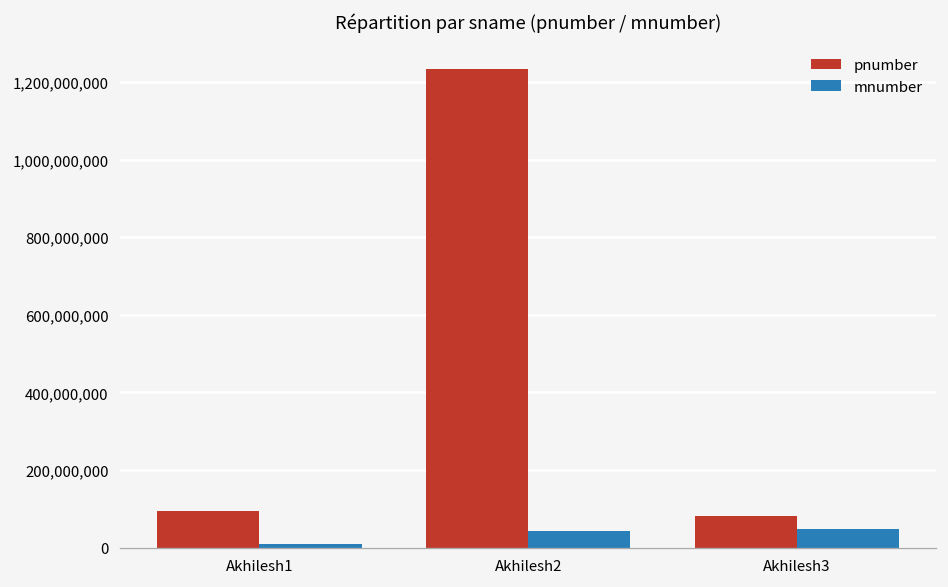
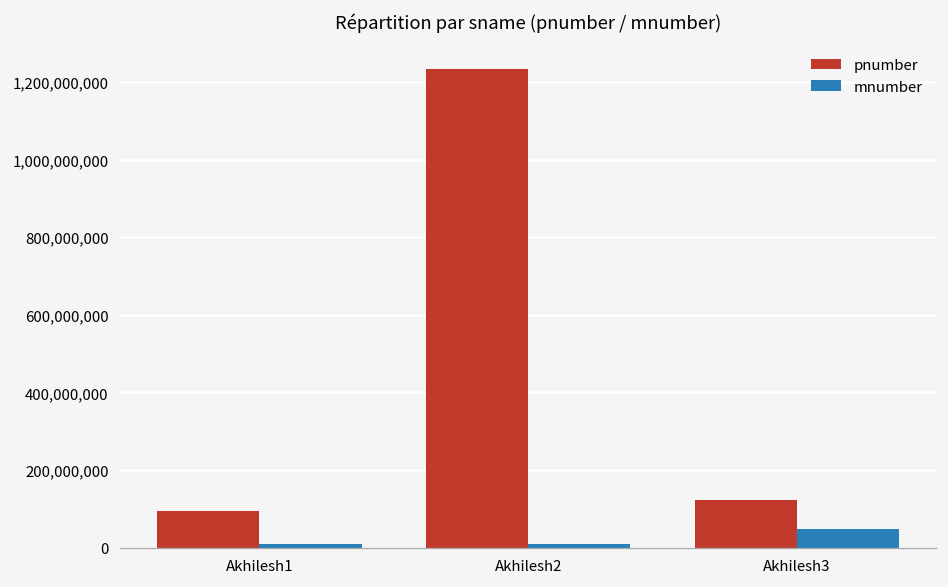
mnumber, Akhilesh2: 40,000,000 -> 10,000,000
pnumber, Akhilesh3: 80,000,000 -> 120,000,000
